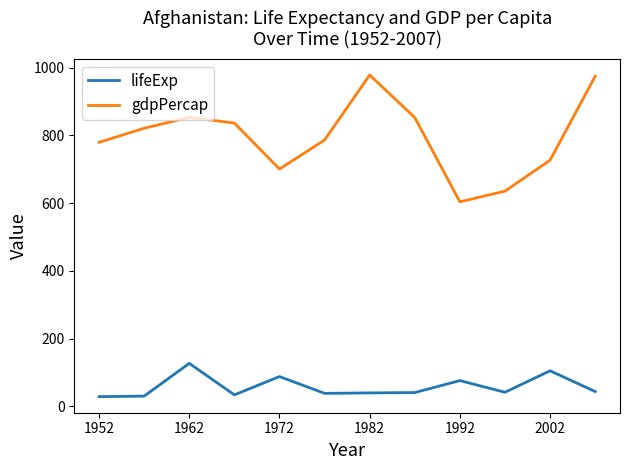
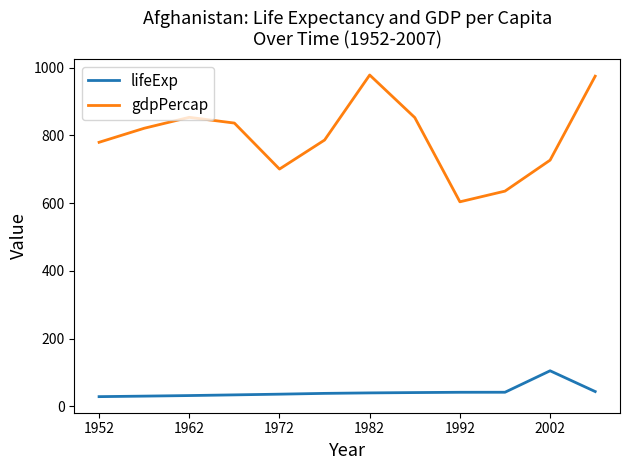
lifeExp, 1962: 130 -> 30
lifeExp, 1972: 90 -> 40
lifeExp, 1992: 80 -> 40
